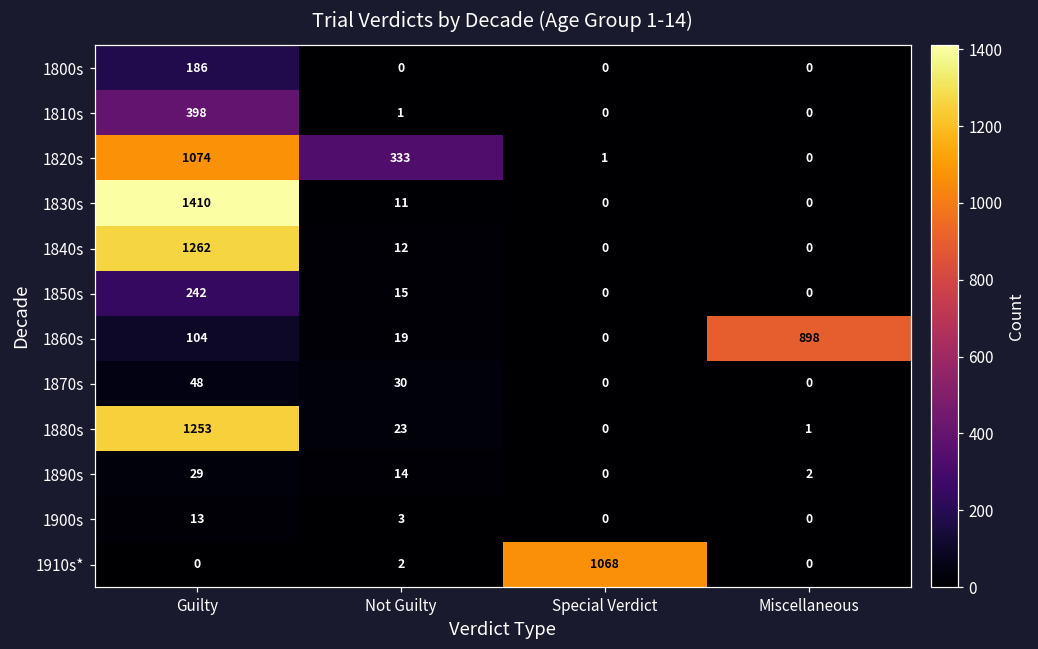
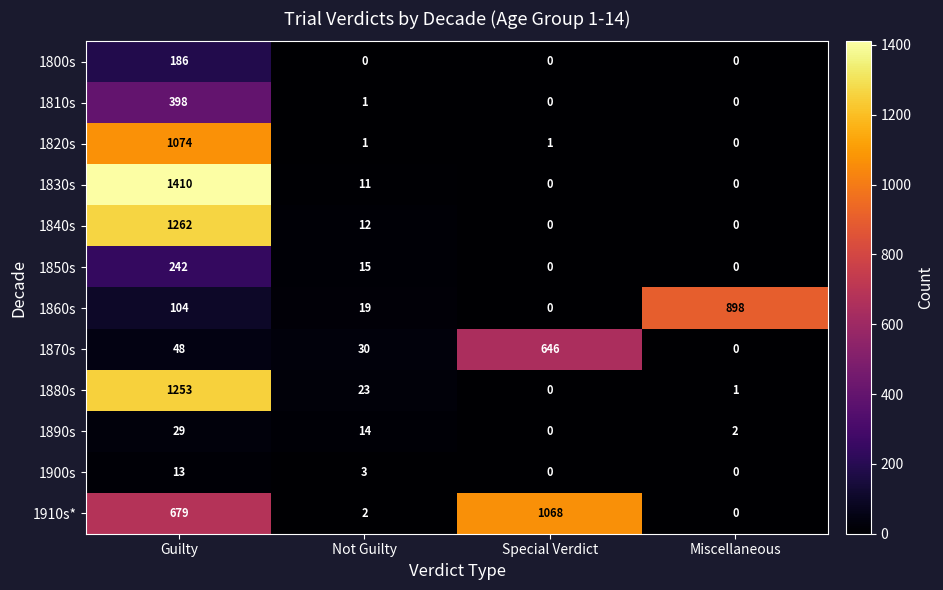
1820s, Not Guilty: 333 -> 1
1870s, Special Verdict: 0 -> 646
1910s*, Guilty: 0 -> 679
